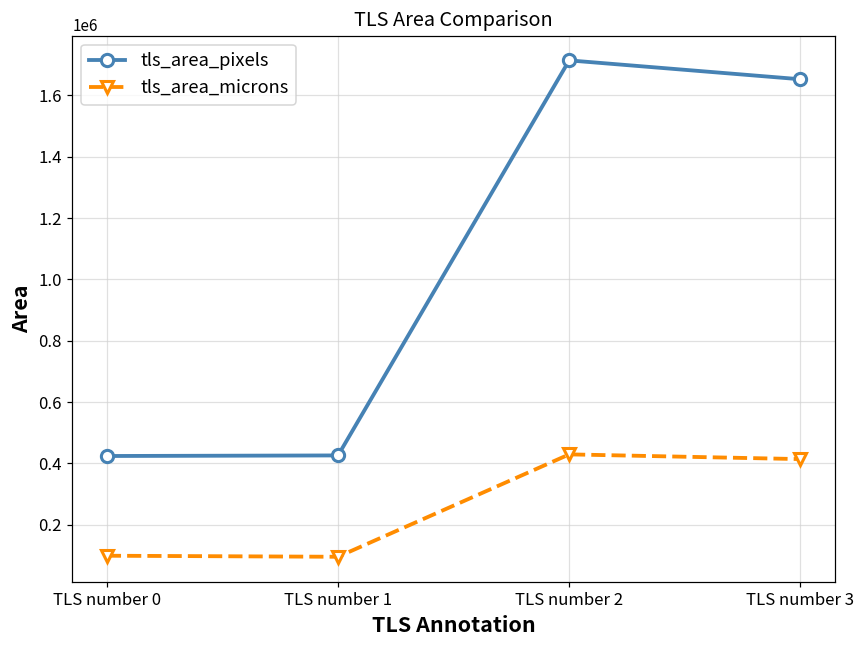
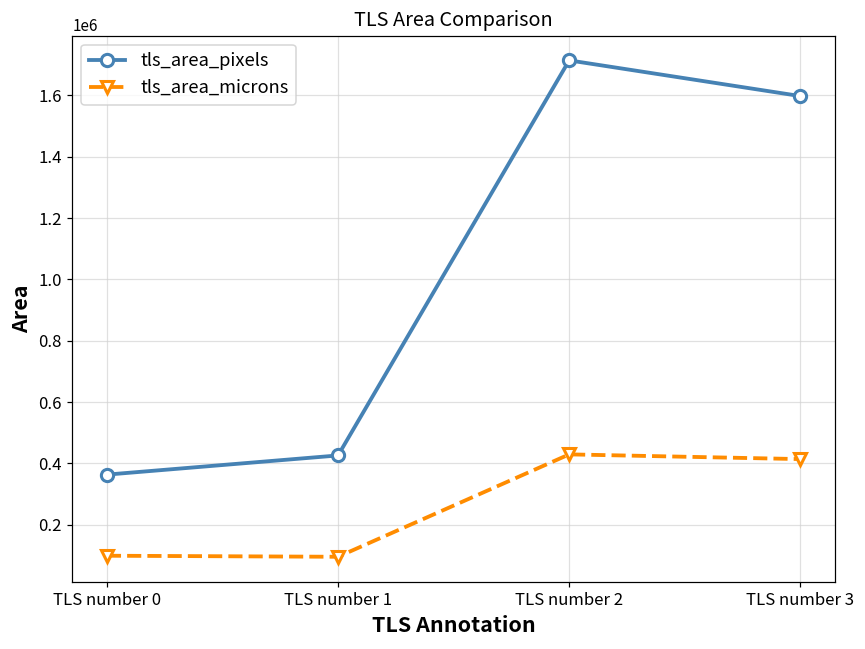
tls_area_pixels, TLS number 0: 420000 -> 360000
tls_area_pixels, TLS number 3: 1650000 -> 1600000
